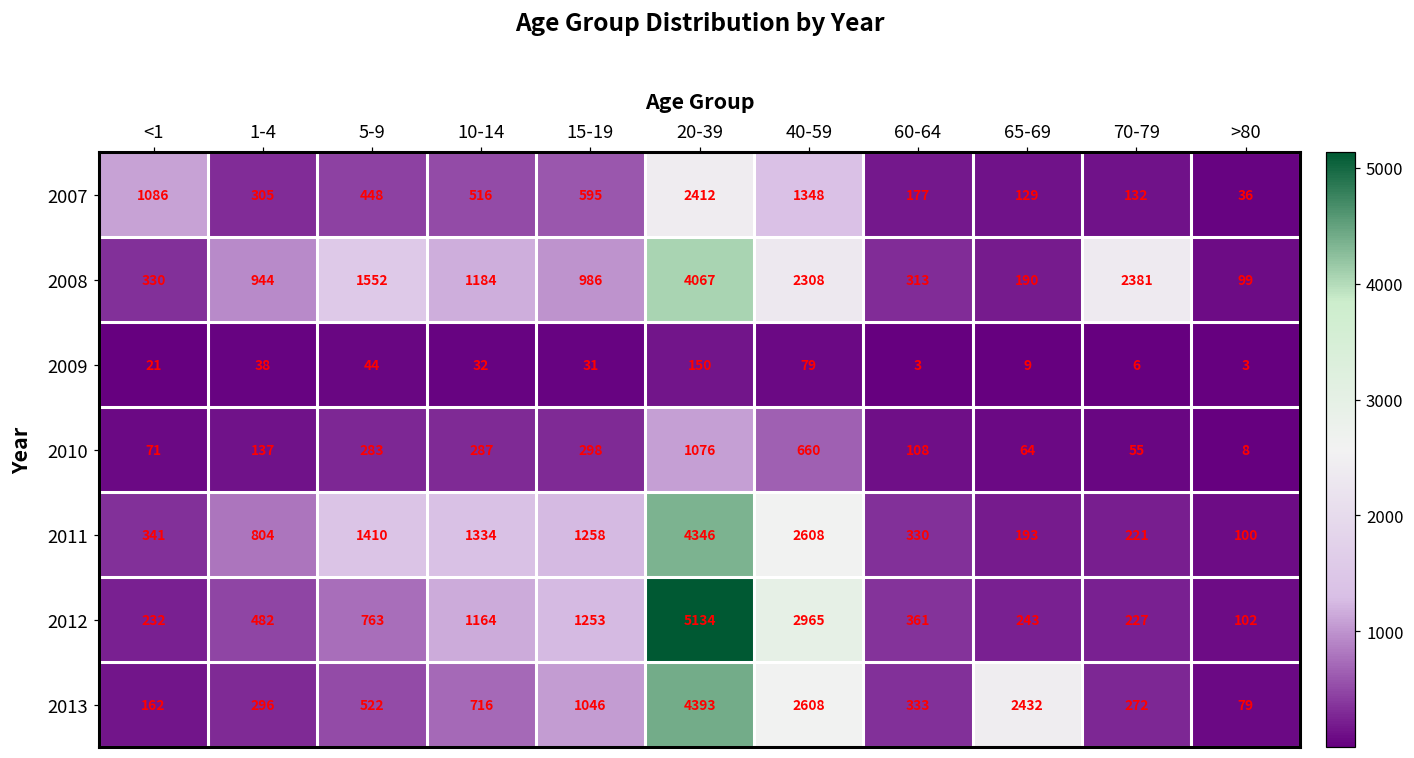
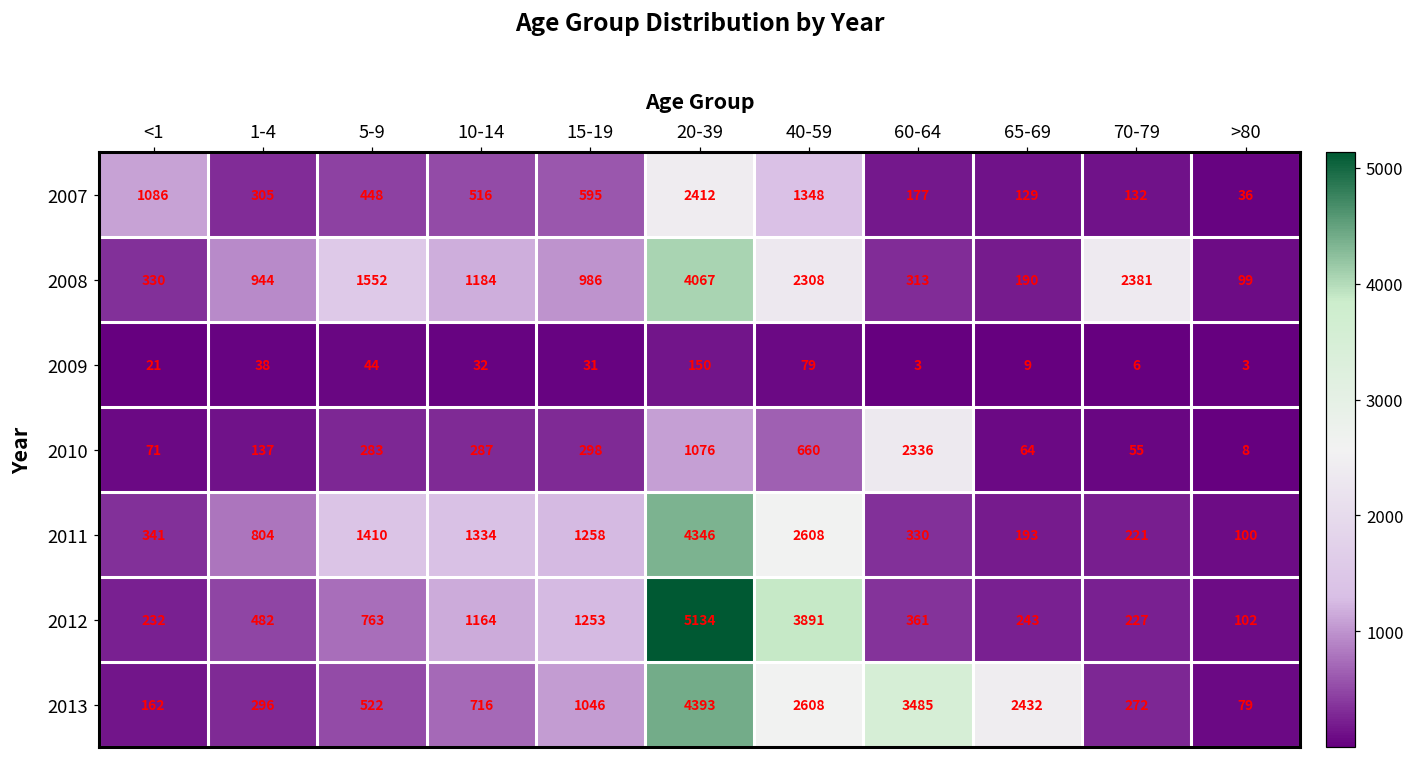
2010, 60-64: 108 -> 2336
2012, 40-59: 2965 -> 3891
2013, 60-64: 333 -> 3485
